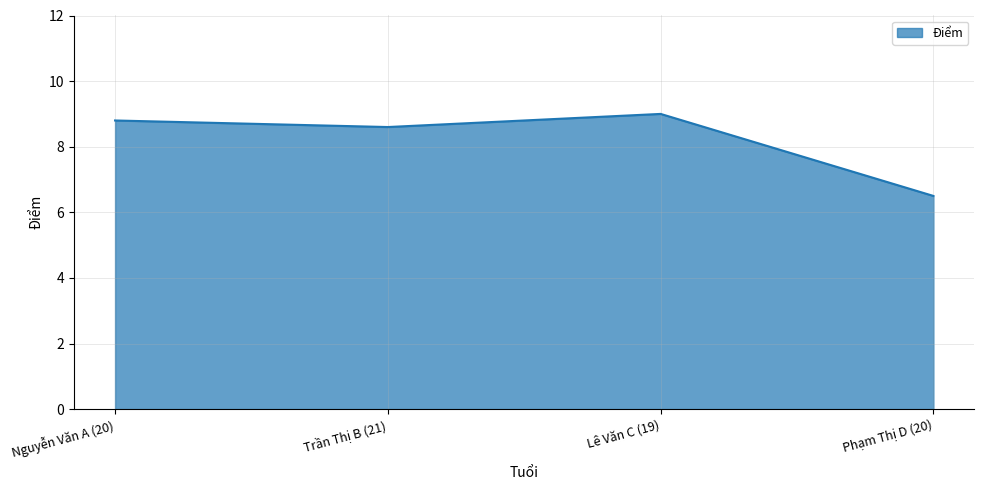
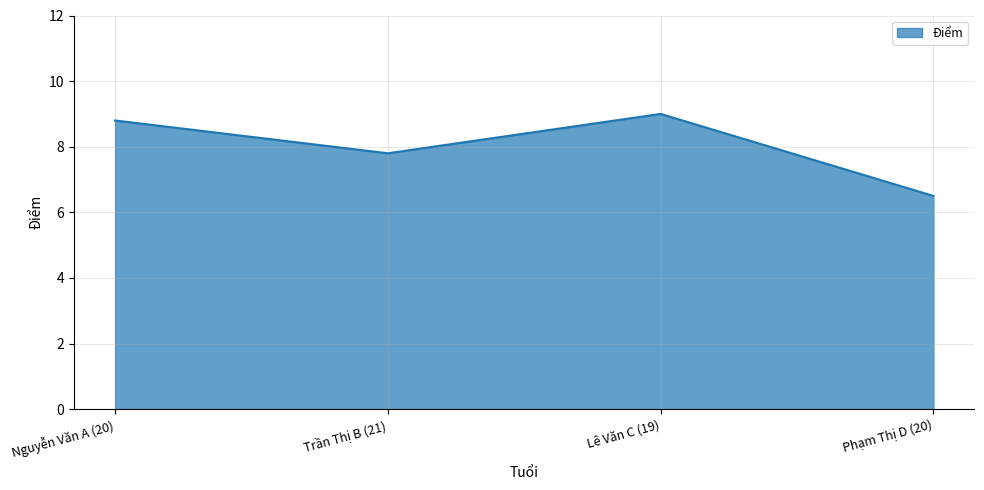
Trần Thị B (21): 8.6 -> 7.8
